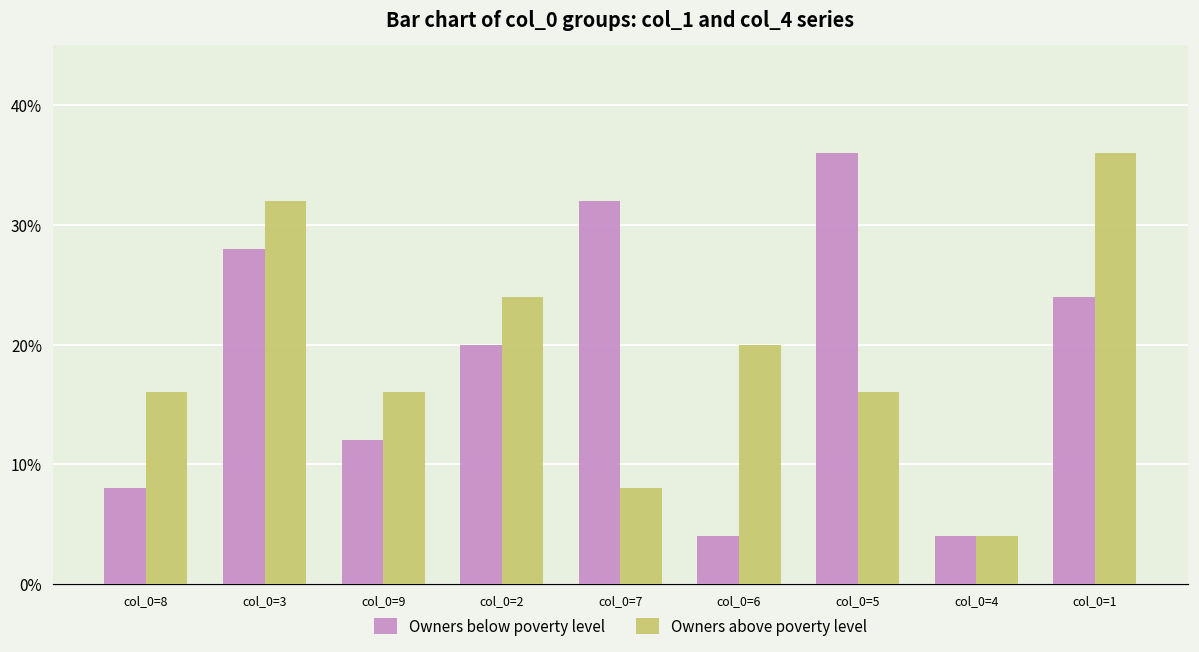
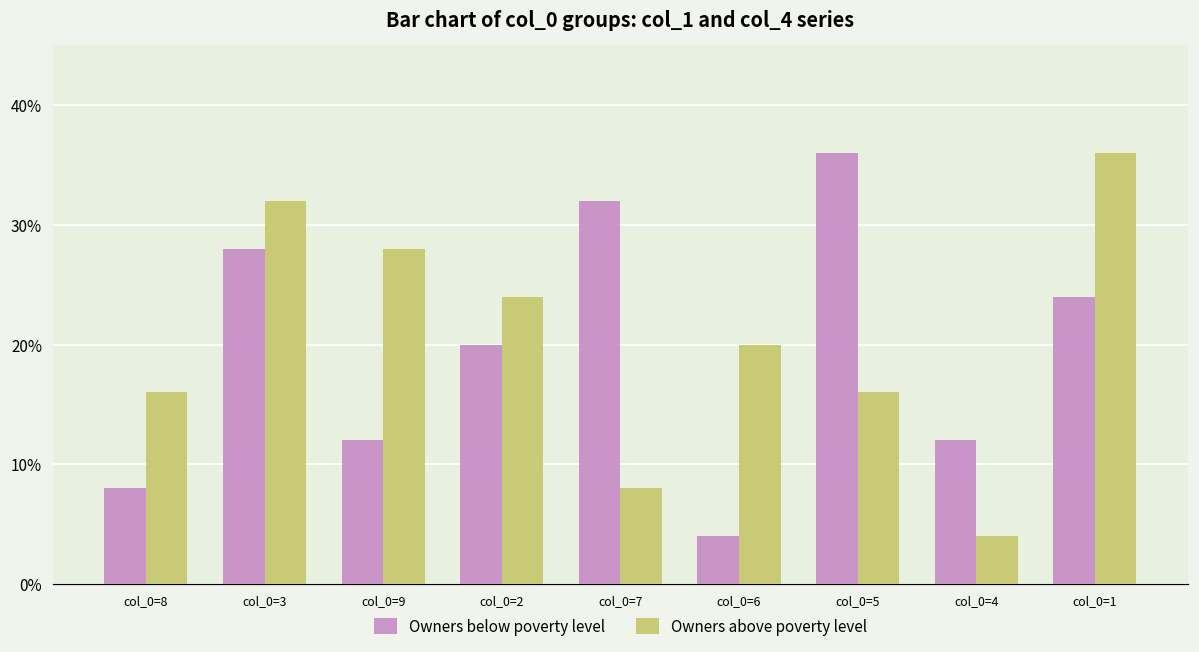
Owners above poverty level, col_0=9: 16.0% -> 28.0%
Owners below poverty level, col_0=4: 4.0% -> 12.0%
